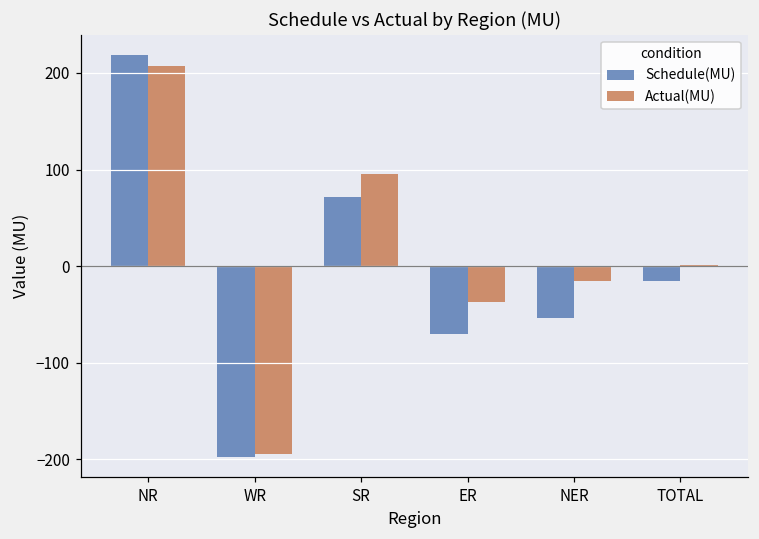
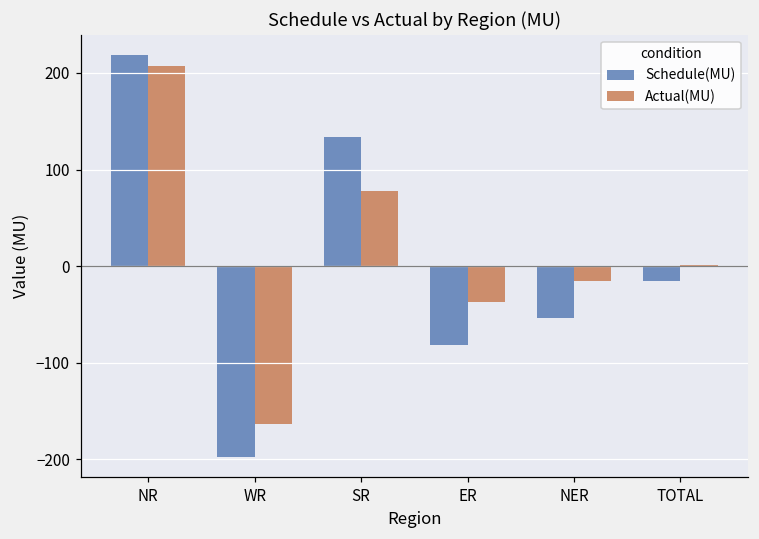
Actual(MU), WR: -190 -> -160
Schedule(MU), SR: 70 -> 130
Actual(MU), SR: 100 -> 80
Schedule(MU), ER: -70 -> -80
